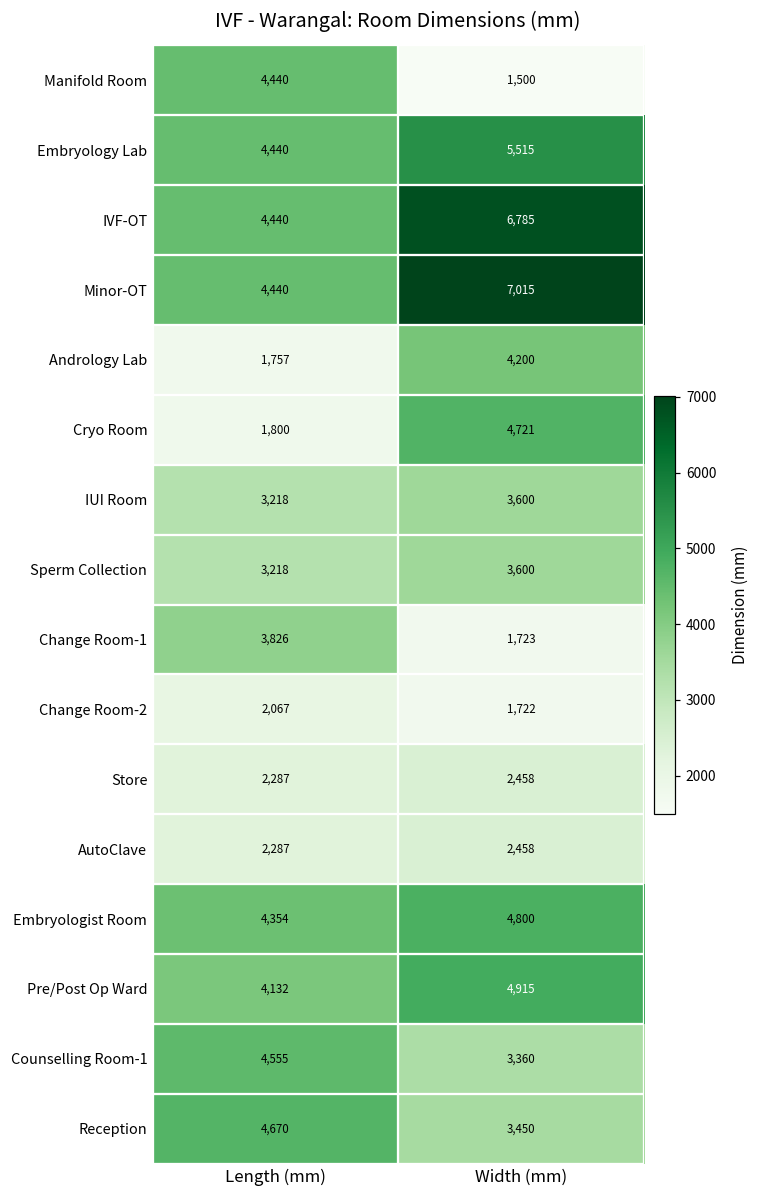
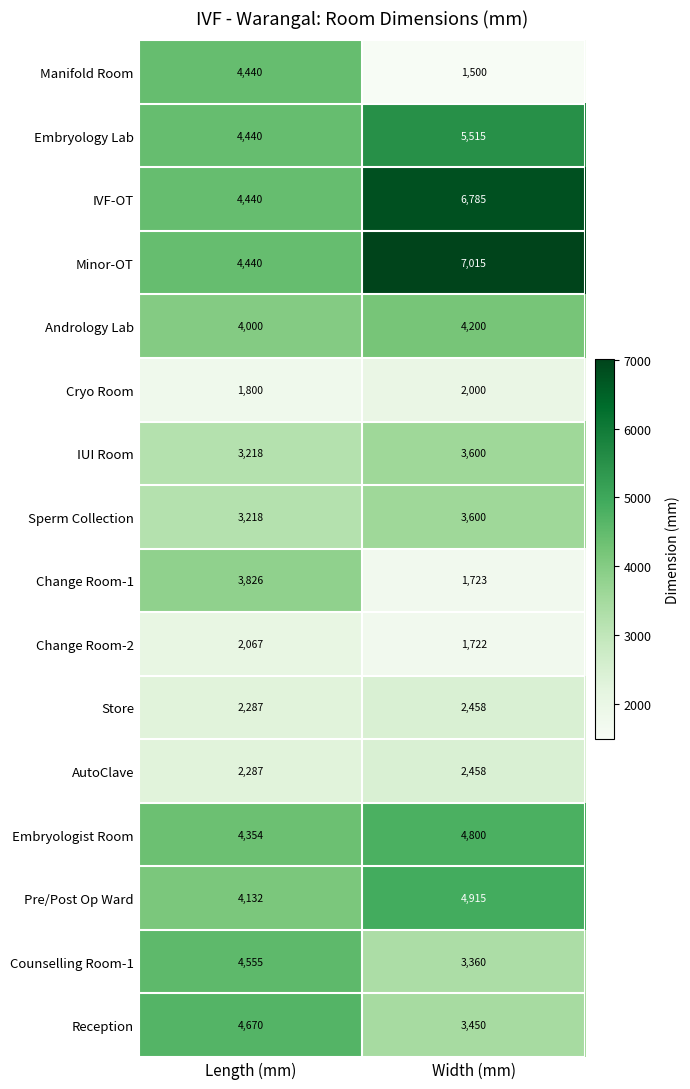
Andrology Lab, Length (mm): 1,757 -> 4,000
Cryo Room, Width (mm): 4,721 -> 2,000
